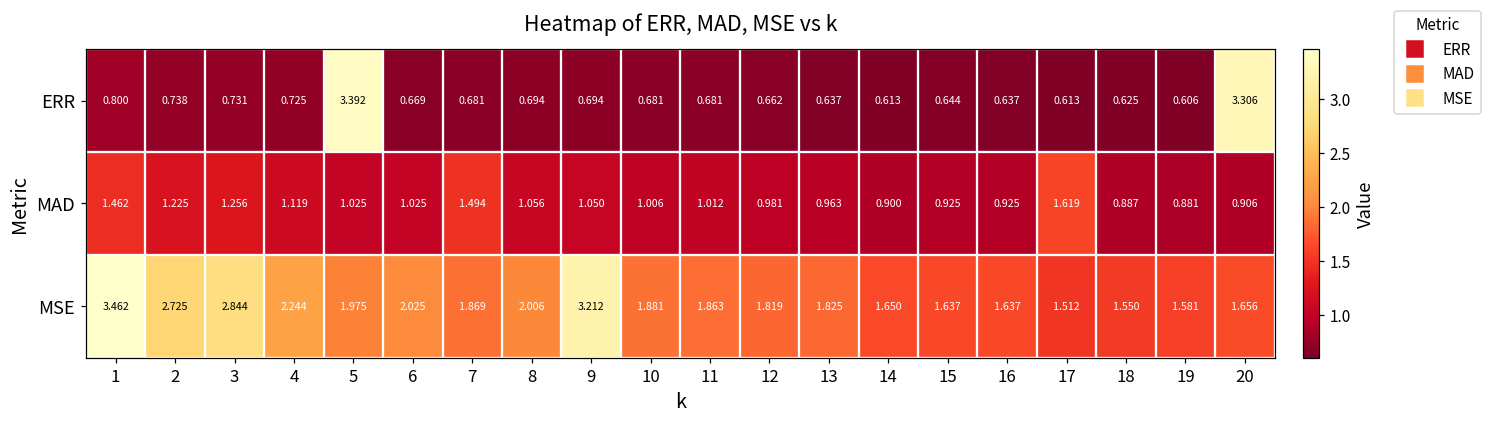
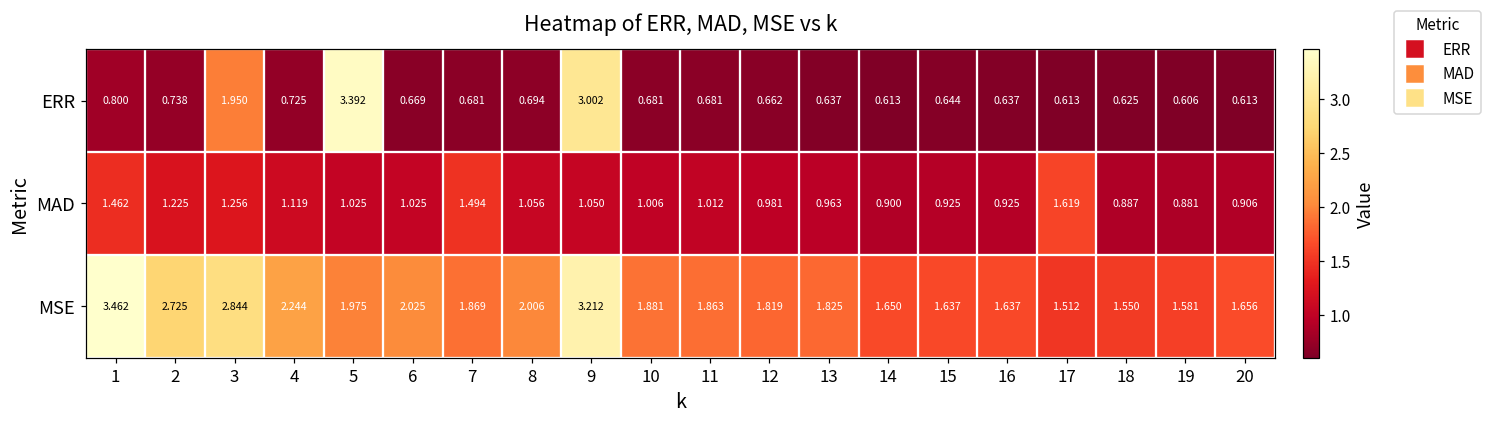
ERR, 3: 0.731 -> 1.950
ERR, 9: 0.694 -> 3.002
ERR, 20: 3.306 -> 0.613
